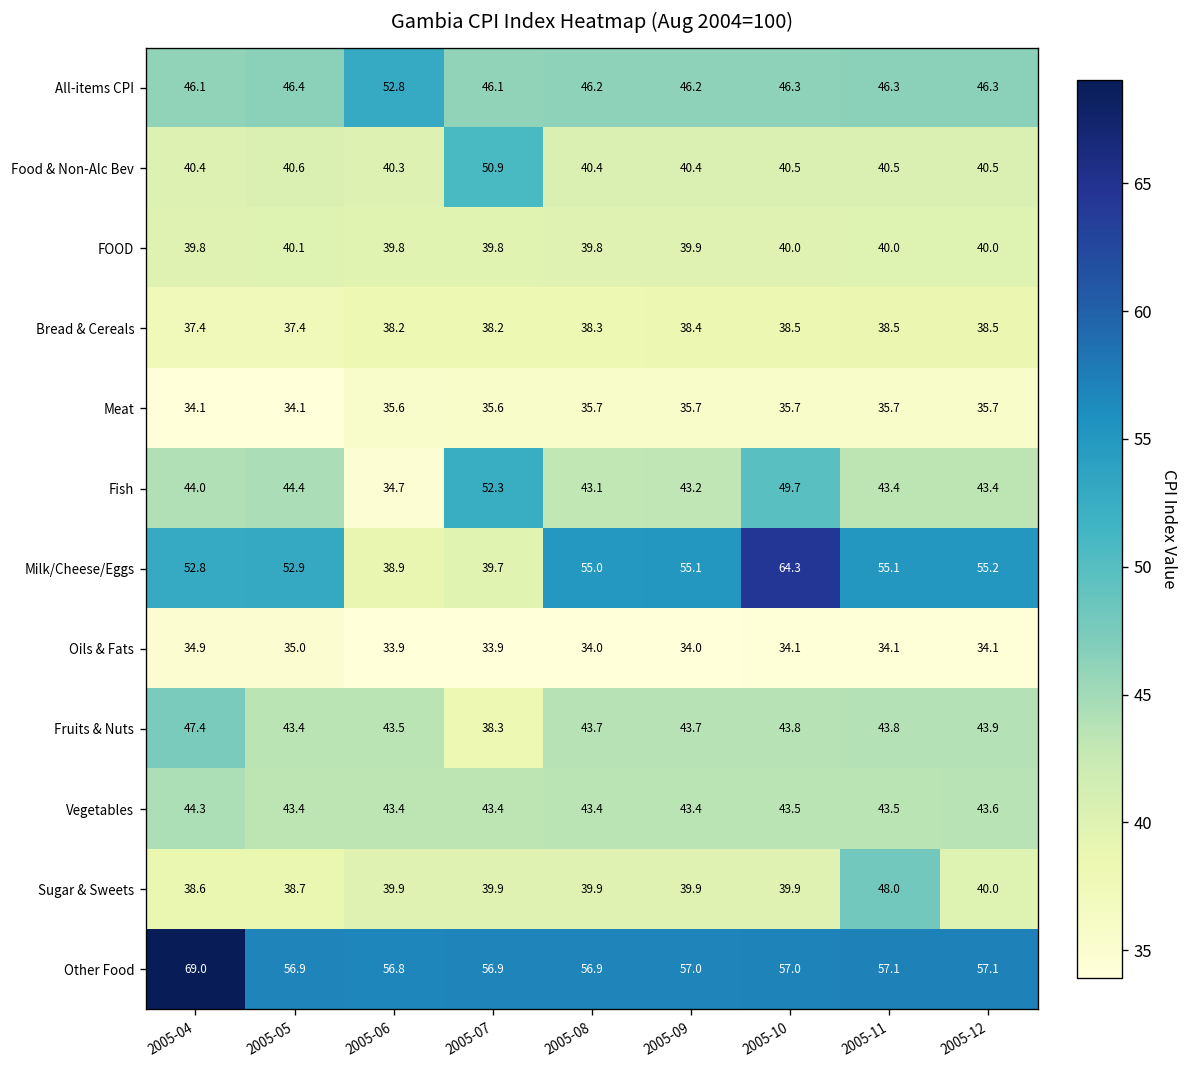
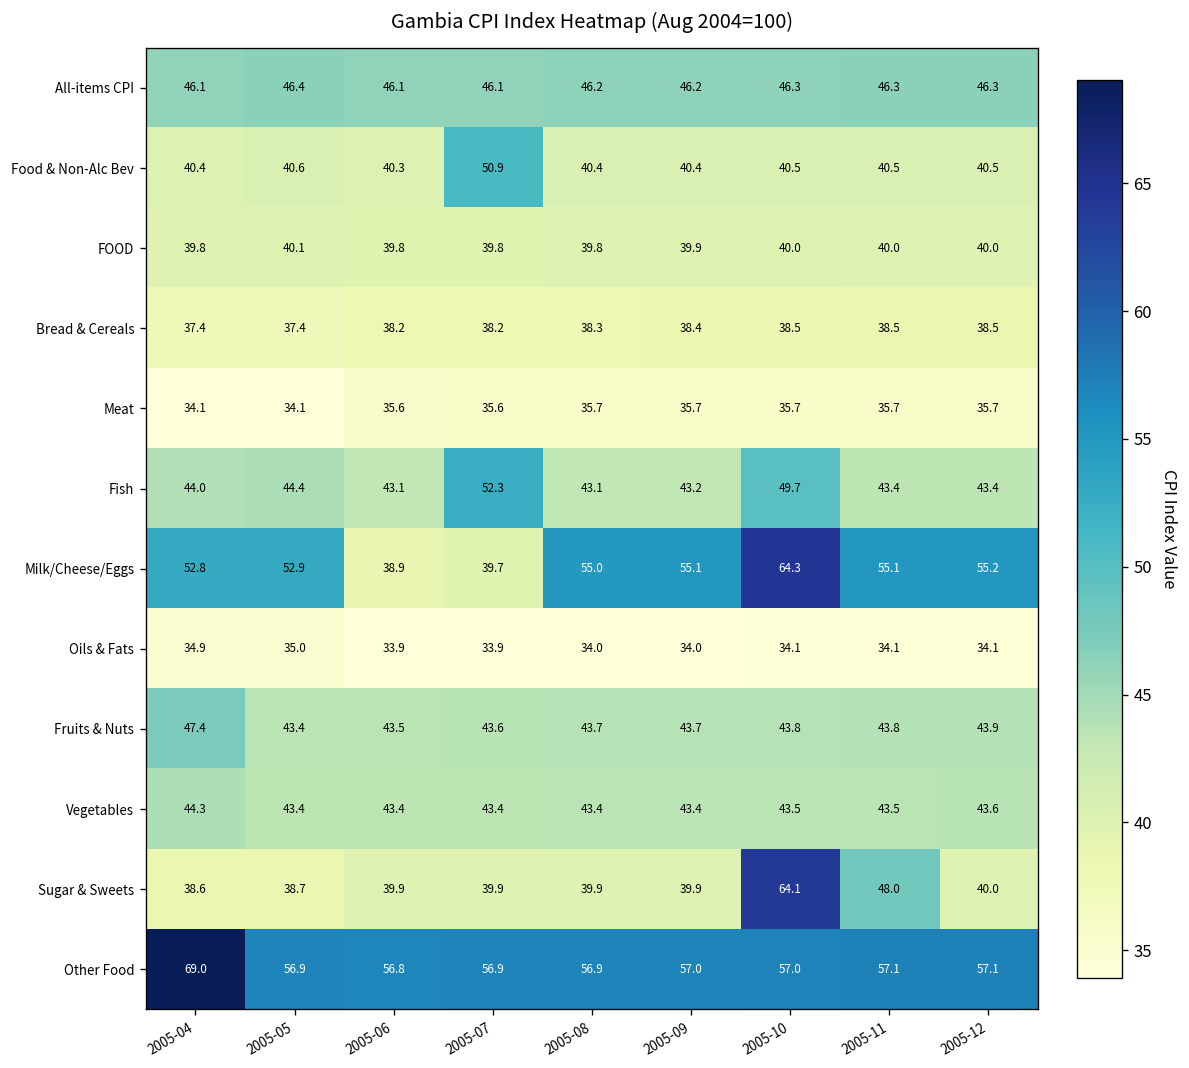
All-items CPI, 2005-06: 52.8 -> 46.1
Fish, 2005-06: 34.7 -> 43.1
Fruits & Nuts, 2005-07: 38.3 -> 43.6
Sugar & Sweets, 2005-10: 39.9 -> 64.1
